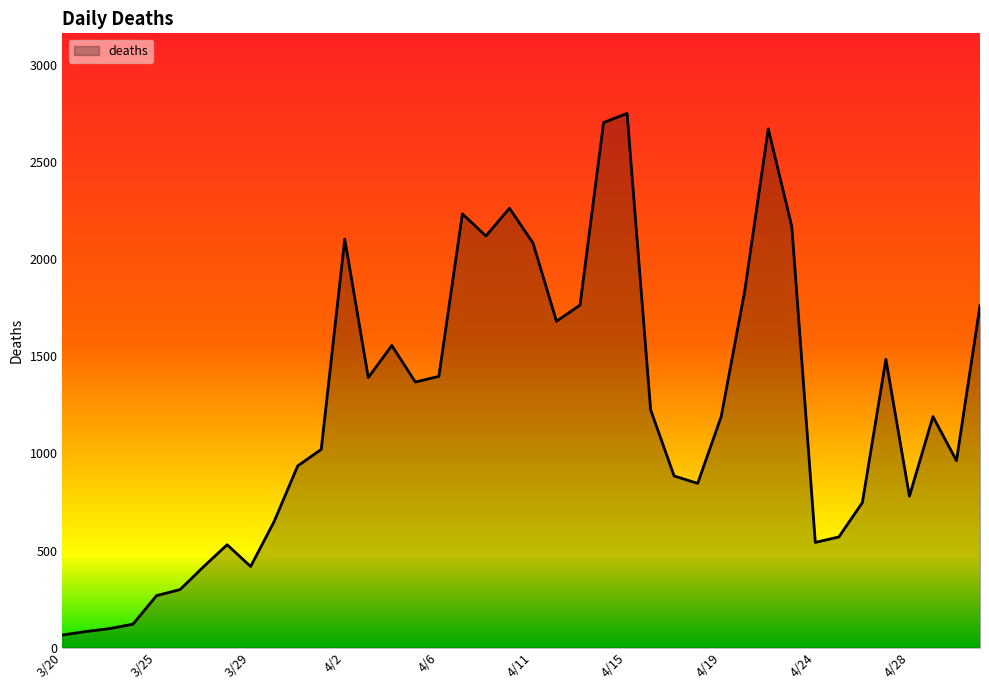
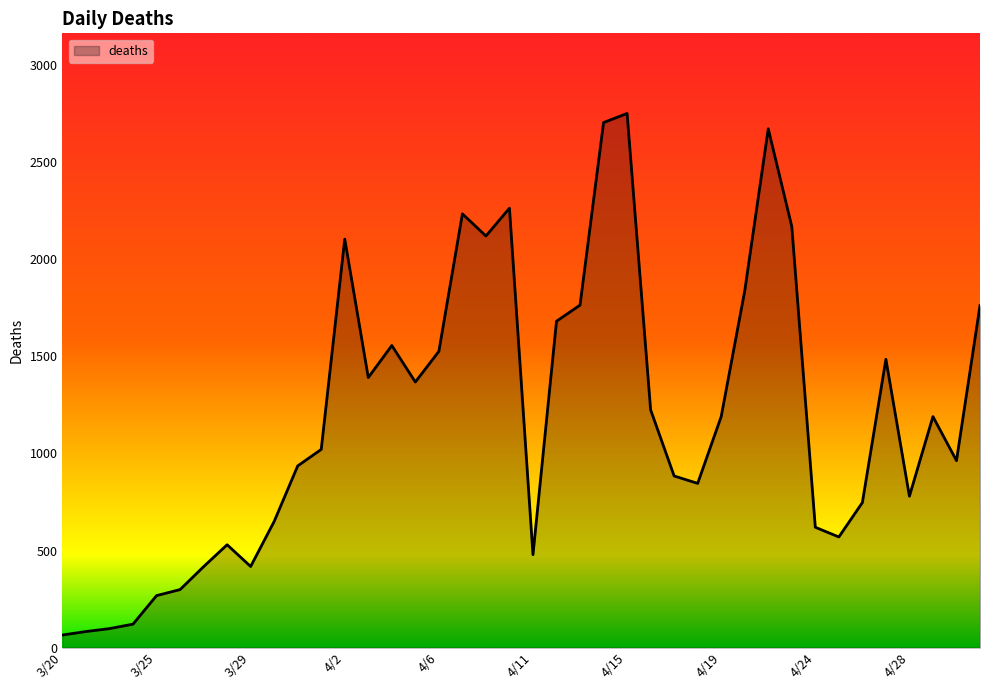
4/6: 1400 -> 1530
4/11: 2080 -> 480
4/24: 540 -> 620
